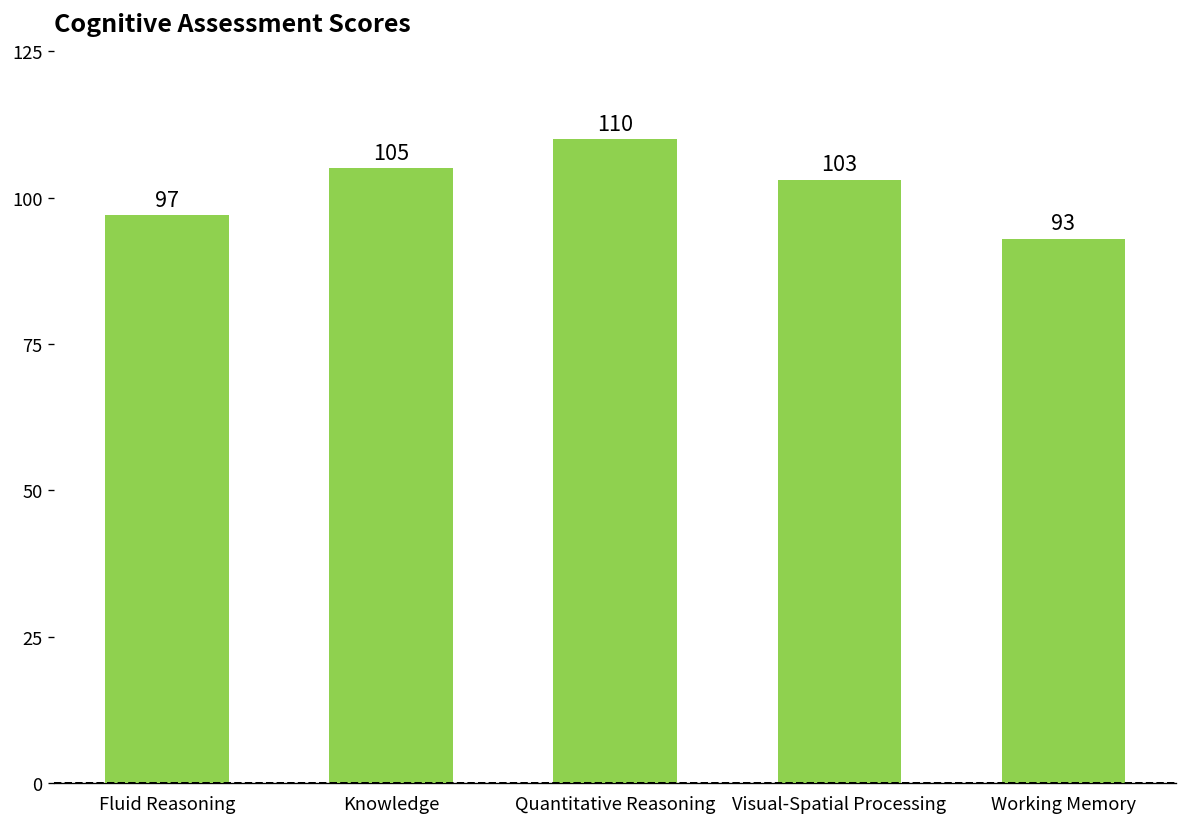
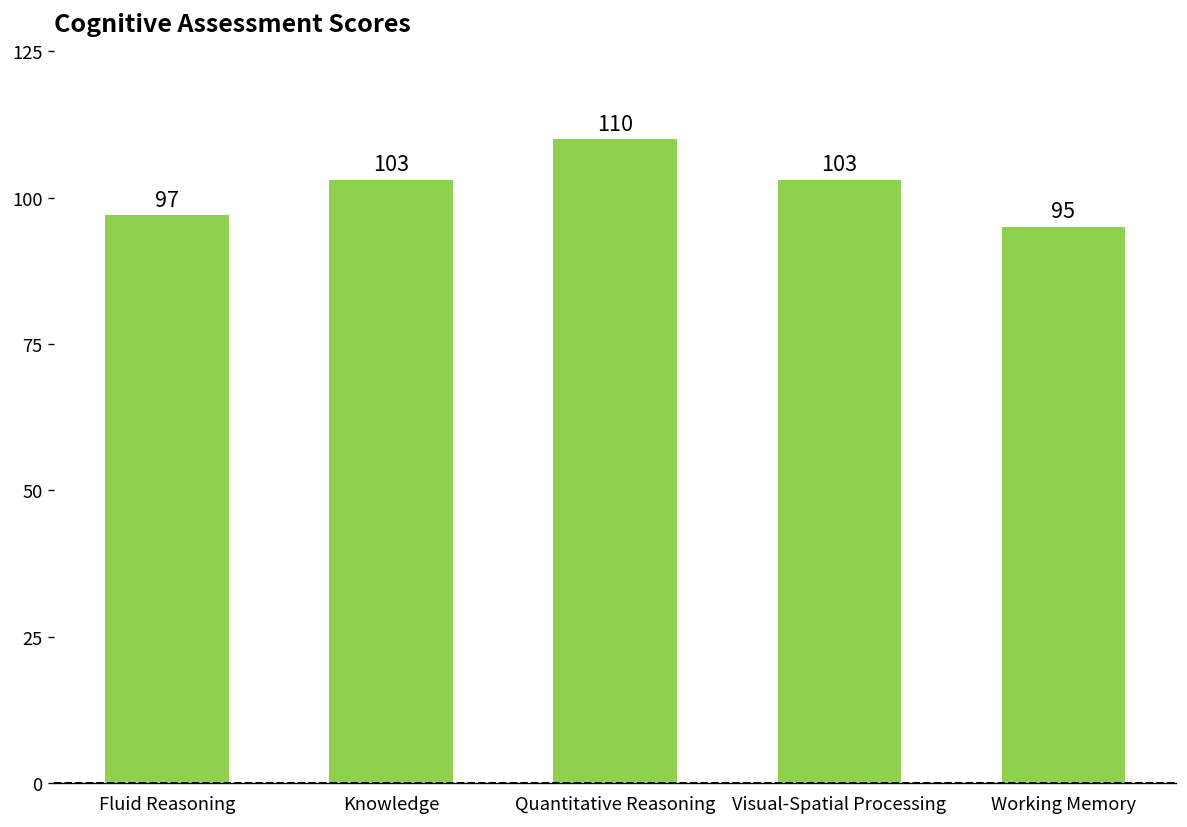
Knowledge: 105 -> 103
Working Memory: 93 -> 95
